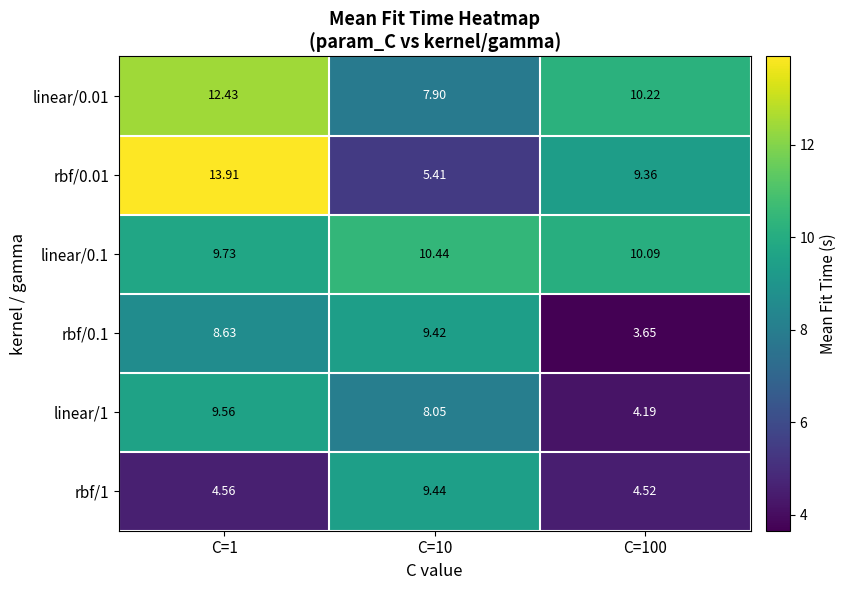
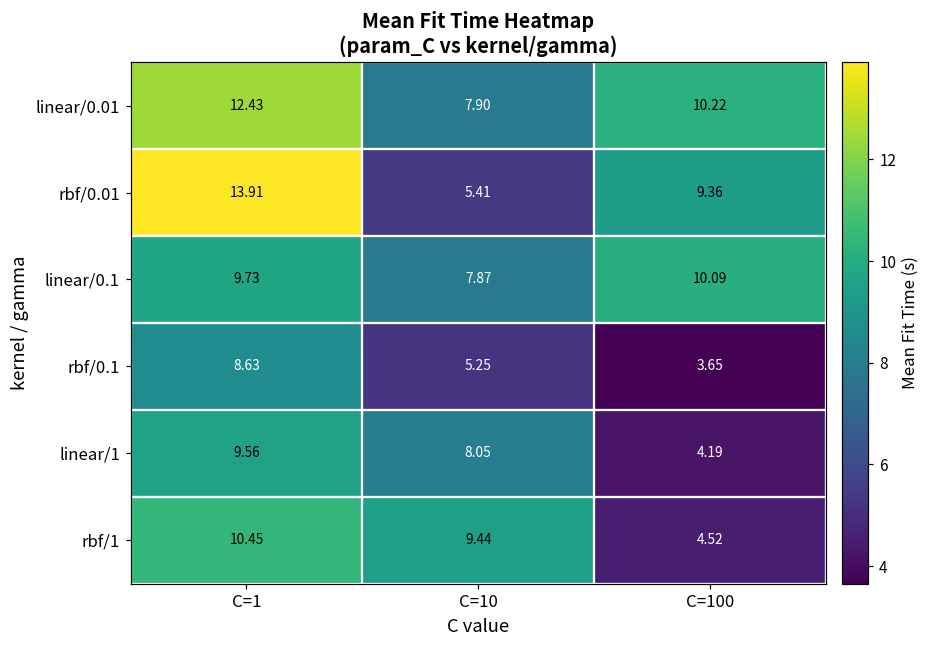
linear/0.1, C=10: 10.44 -> 7.87
rbf/0.1, C=10: 9.42 -> 5.25
rbf/1, C=1: 4.56 -> 10.45
